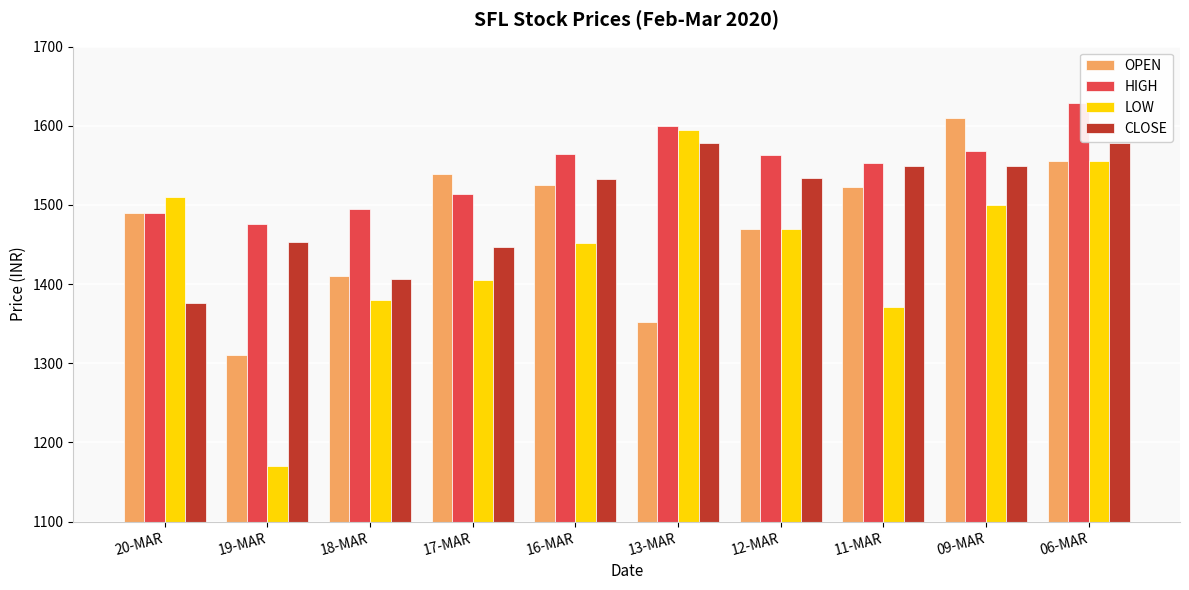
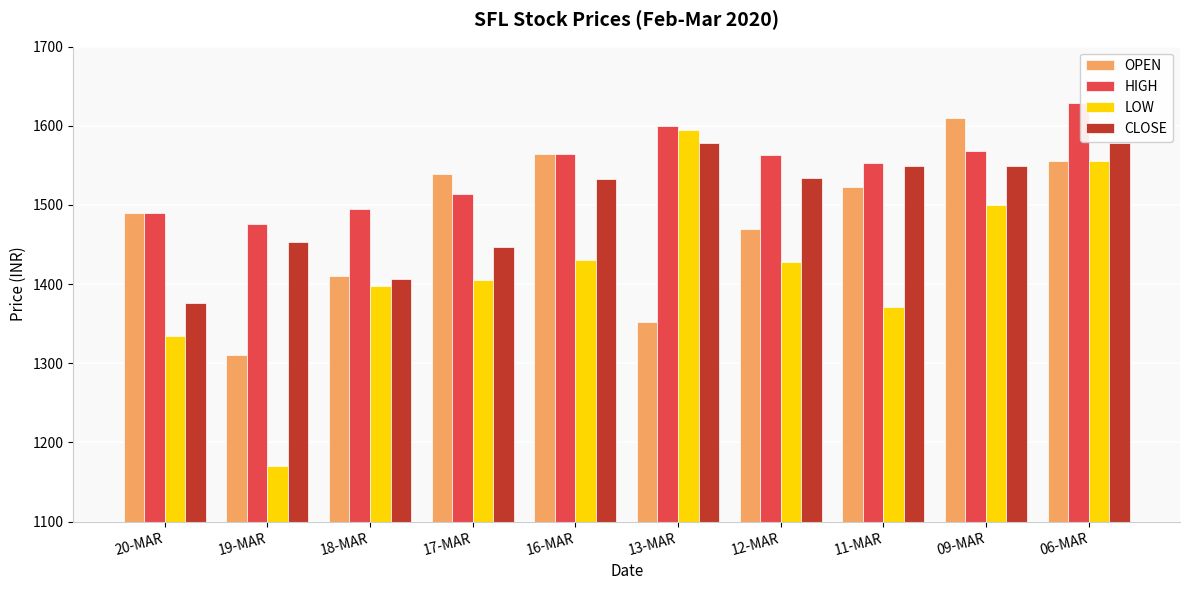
LOW, 20-MAR: 1510 -> 1330
LOW, 18-MAR: 1380 -> 1400
OPEN, 16-MAR: 1530 -> 1570
LOW, 16-MAR: 1450 -> 1430
LOW, 12-MAR: 1470 -> 1430
